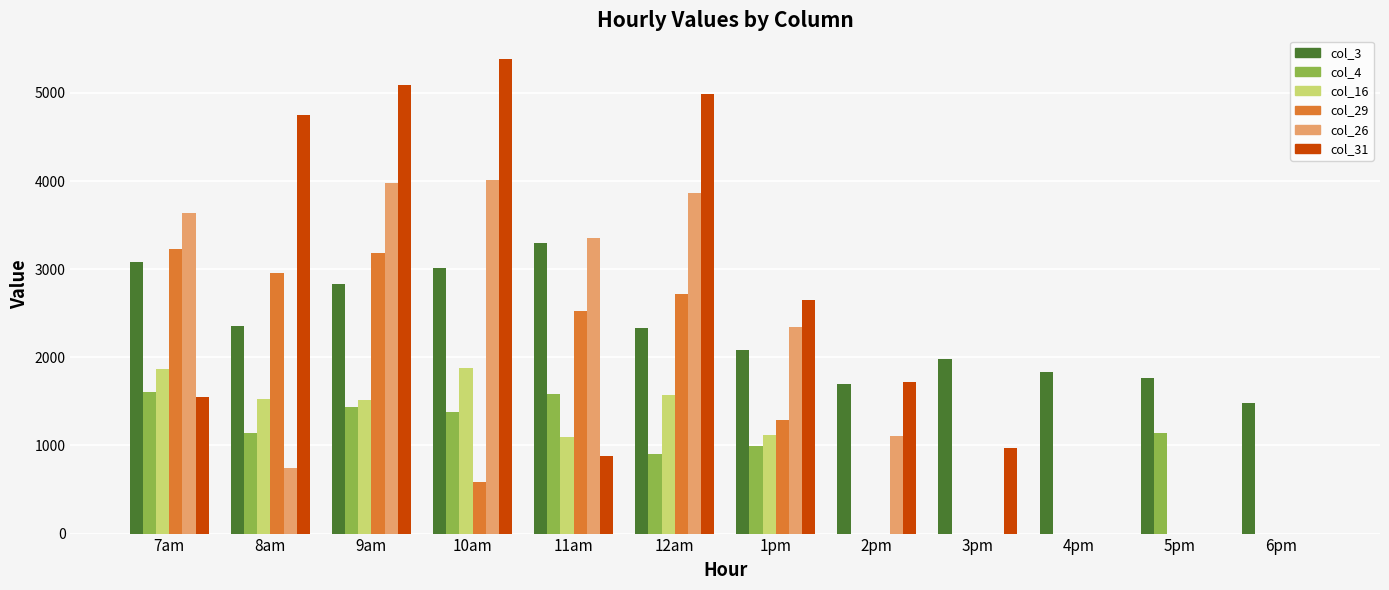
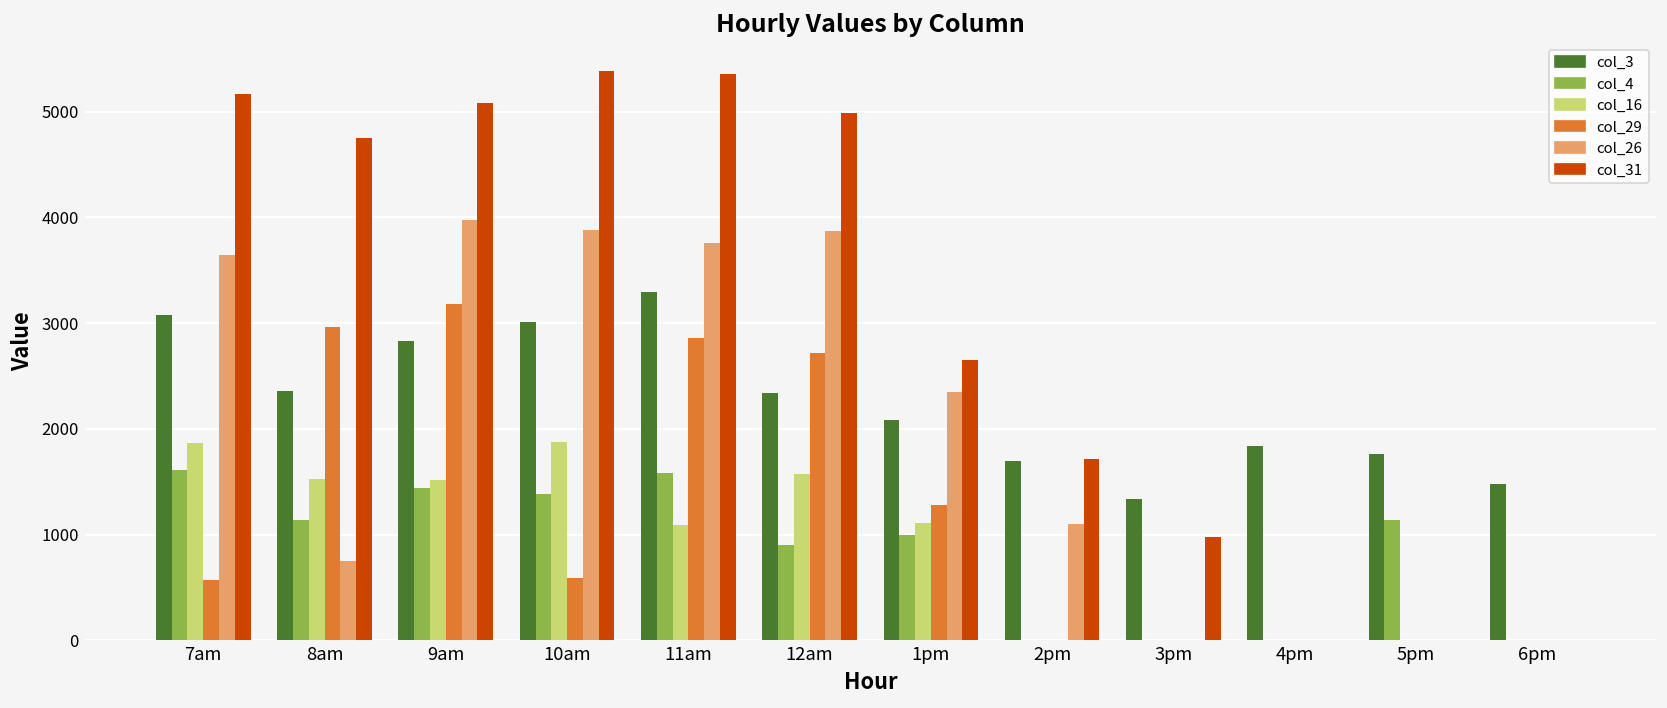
col_29, 7am: 3200 -> 600
col_31, 7am: 1600 -> 5200
col_26, 10am: 4000 -> 3900
col_29, 11am: 2500 -> 2900
col_26, 11am: 3400 -> 3800
col_31, 11am: 900 -> 5400
col_3, 3pm: 2000 -> 1300
